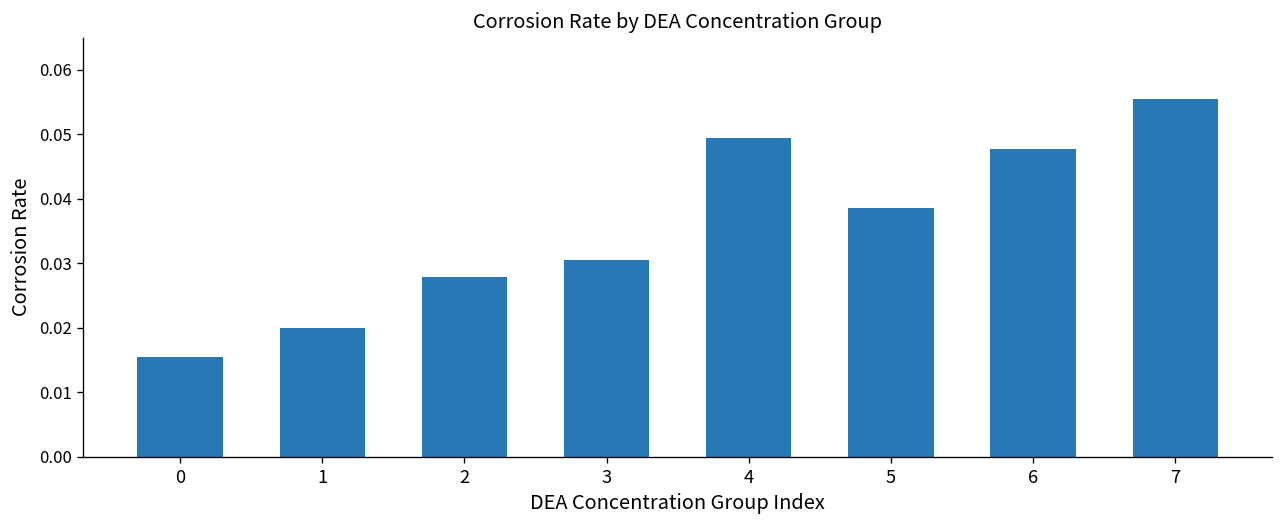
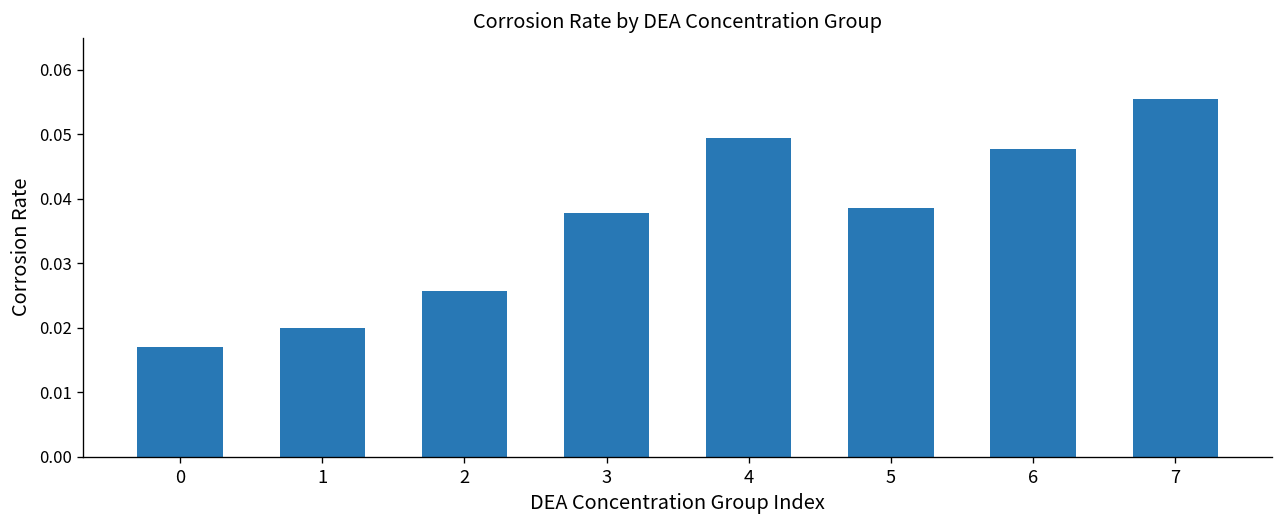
0: 0.015 -> 0.017
2: 0.028 -> 0.026
3: 0.031 -> 0.038
